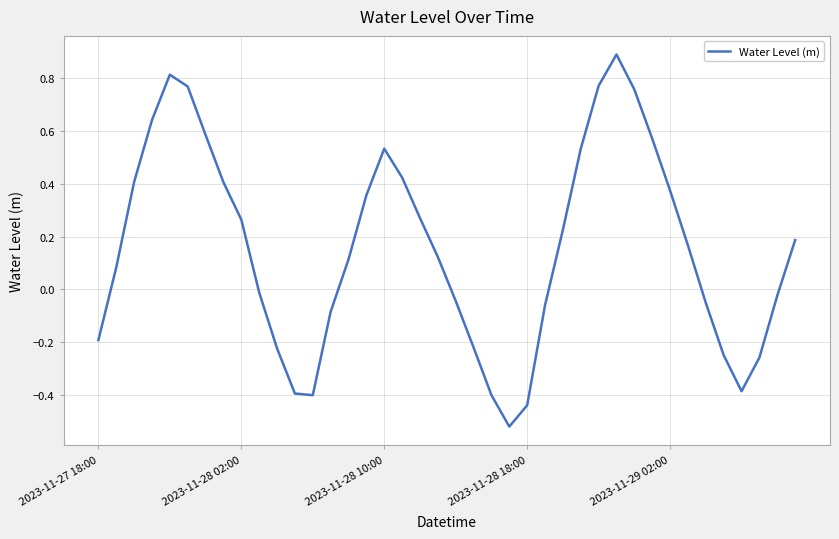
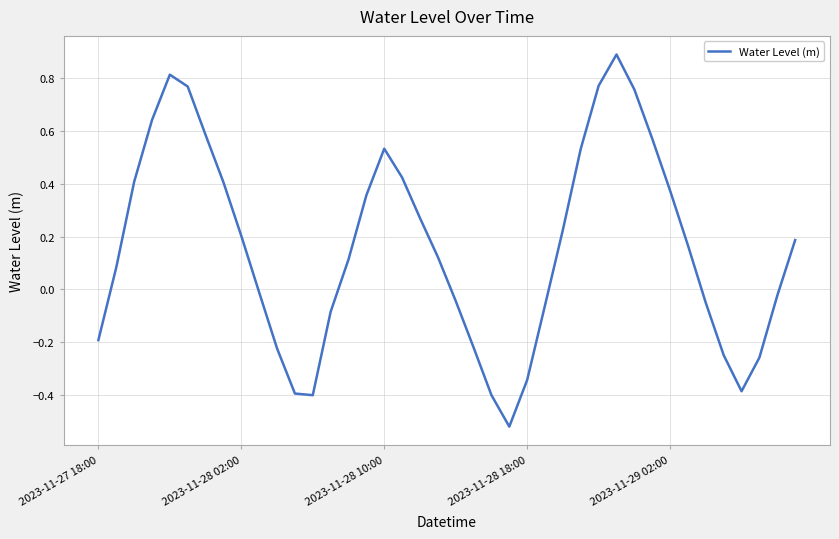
2023-11-28 02:00: 0.26 -> 0.20
2023-11-28 18:00: -0.44 -> -0.34
